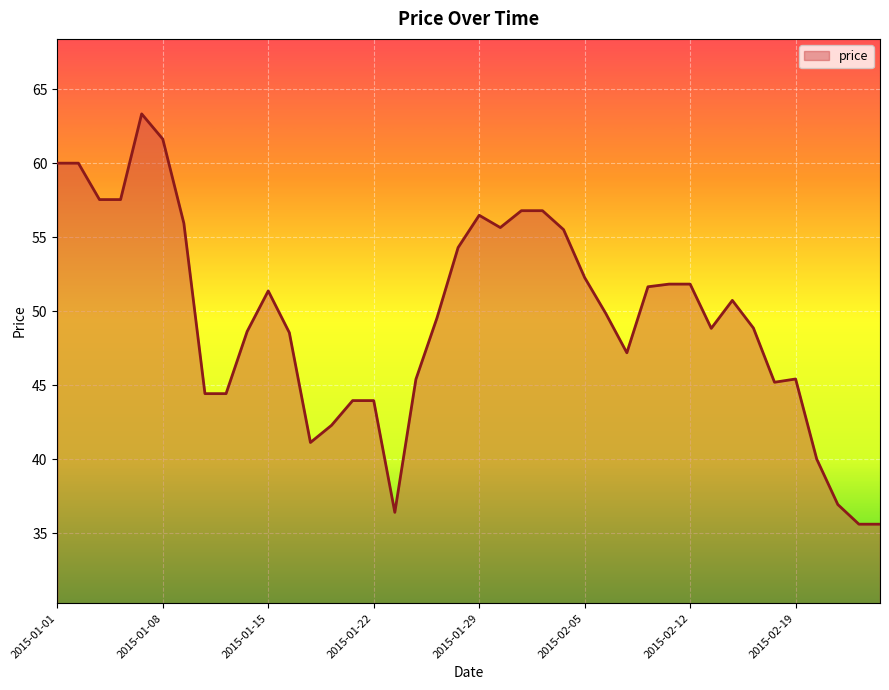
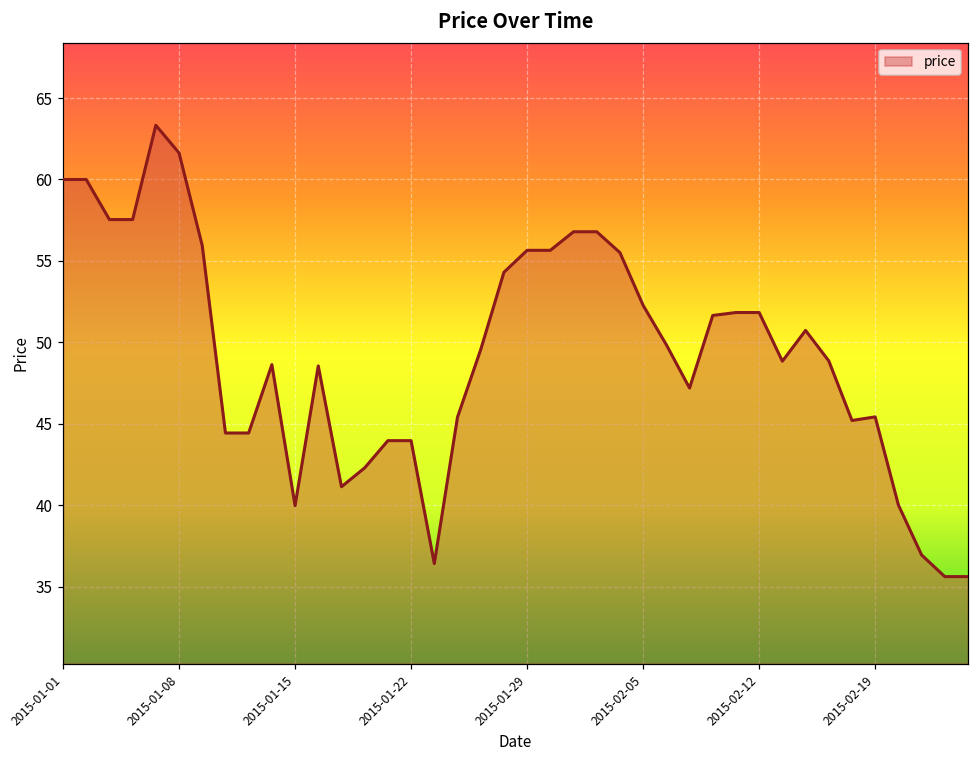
2015-01-15: 51.4 -> 40.0
2015-01-29: 56.5 -> 55.7
